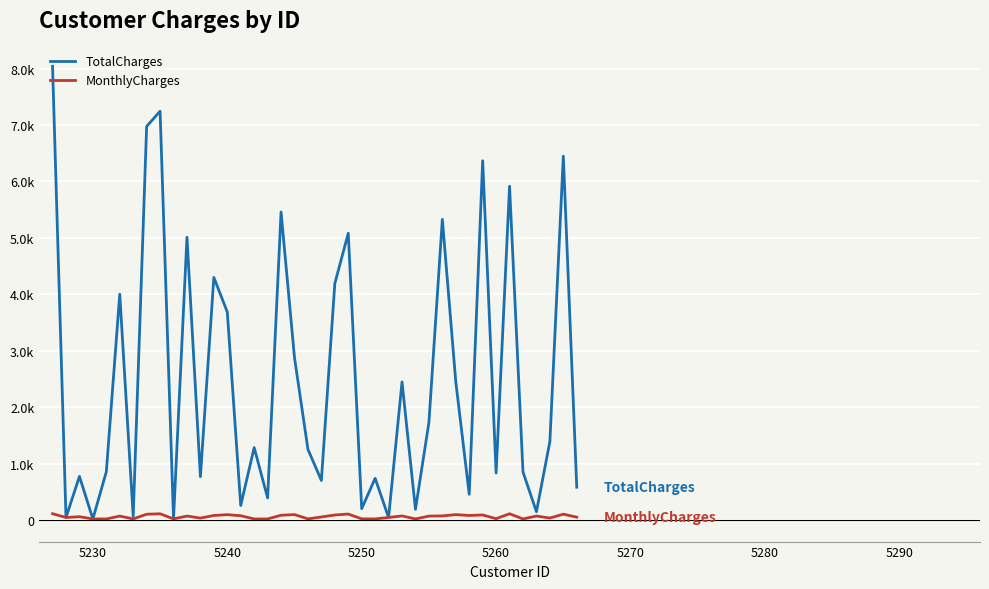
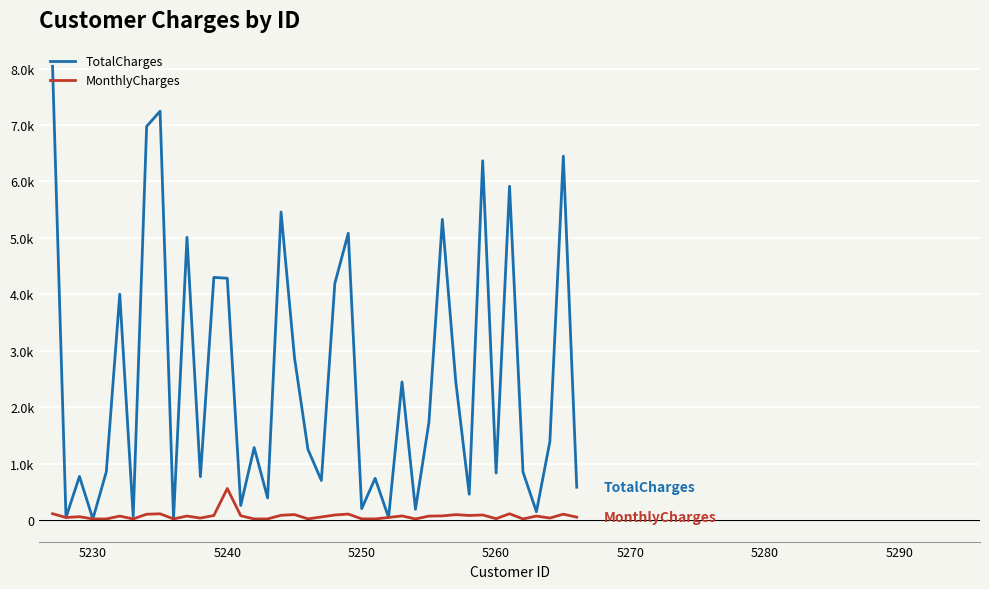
TotalCharges, 5240: 3700 -> 4300
MonthlyCharges, 5240: 100 -> 600
